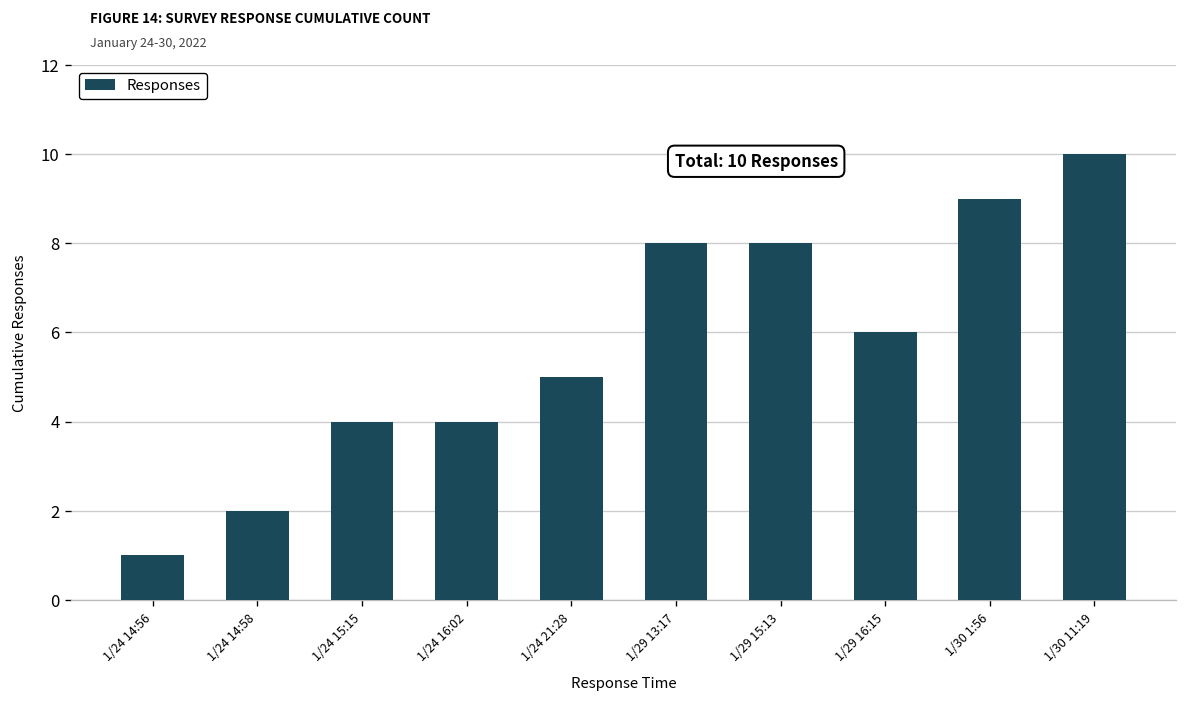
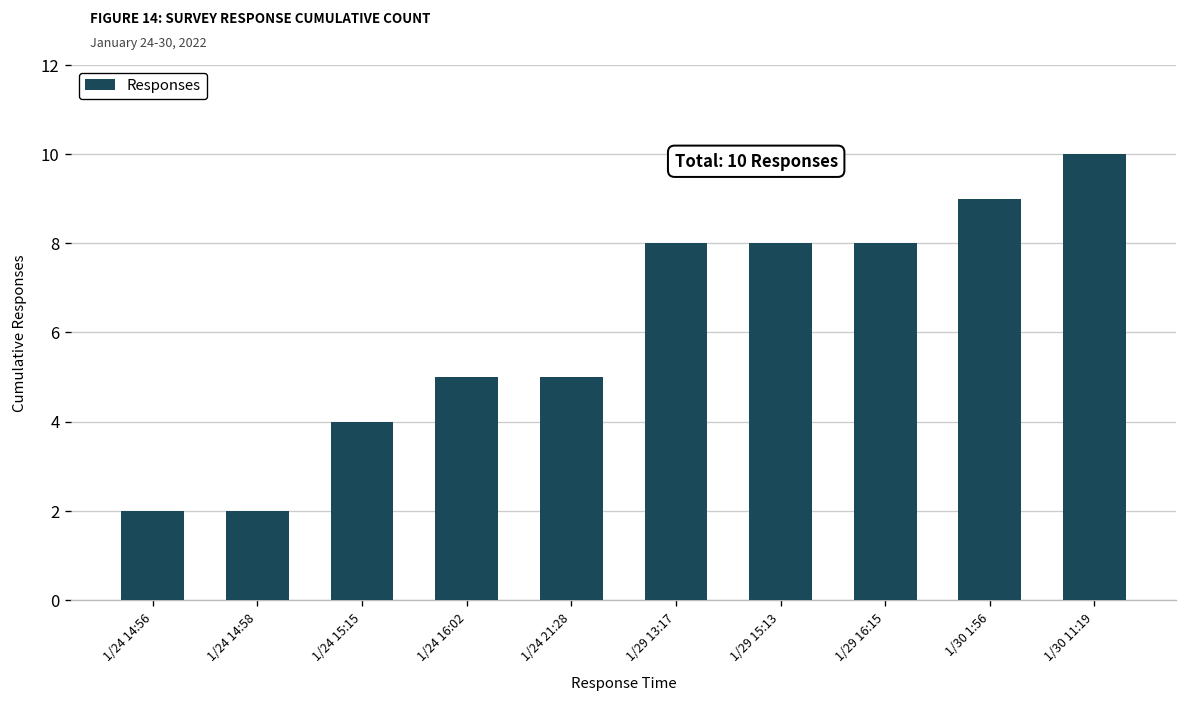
1/24 14:56: 1 -> 2
1/24 16:02: 4 -> 5
1/29 16:15: 6 -> 8
